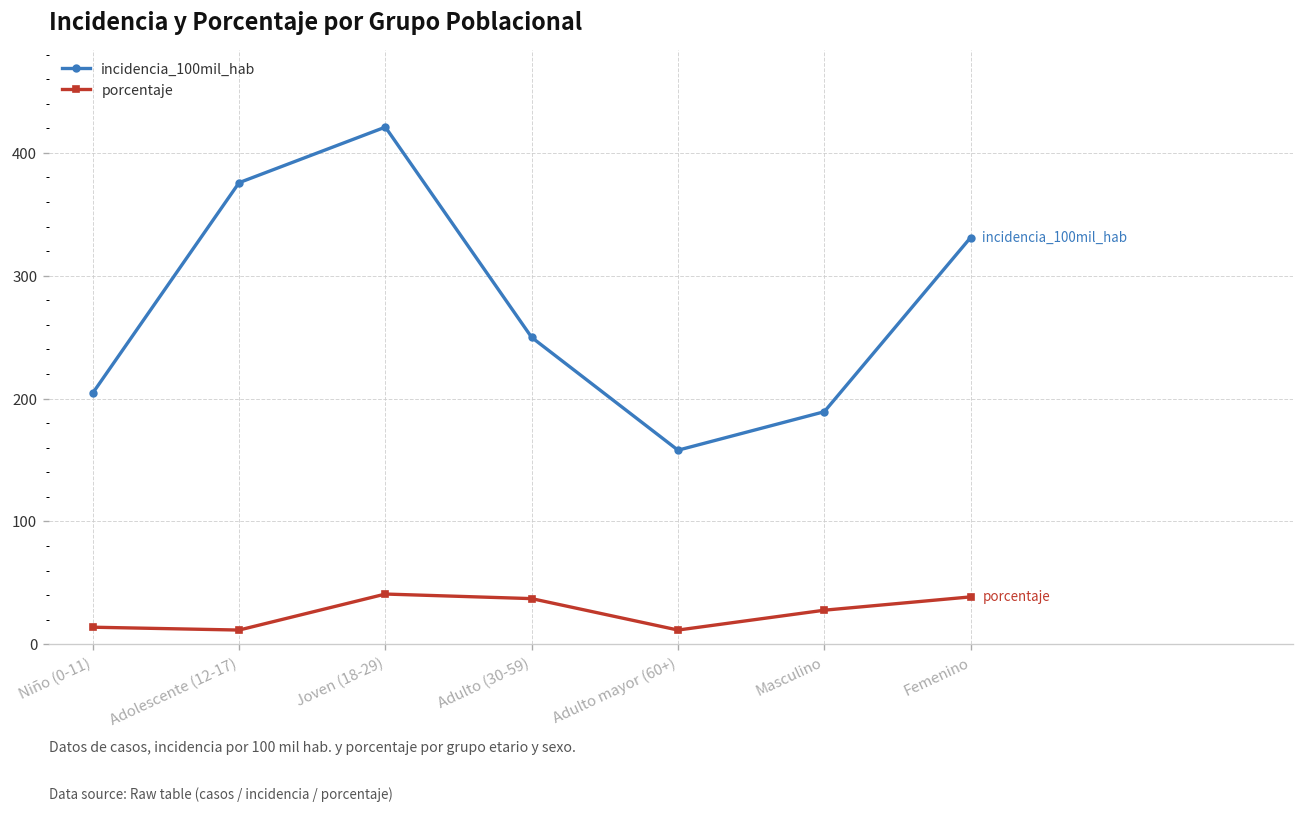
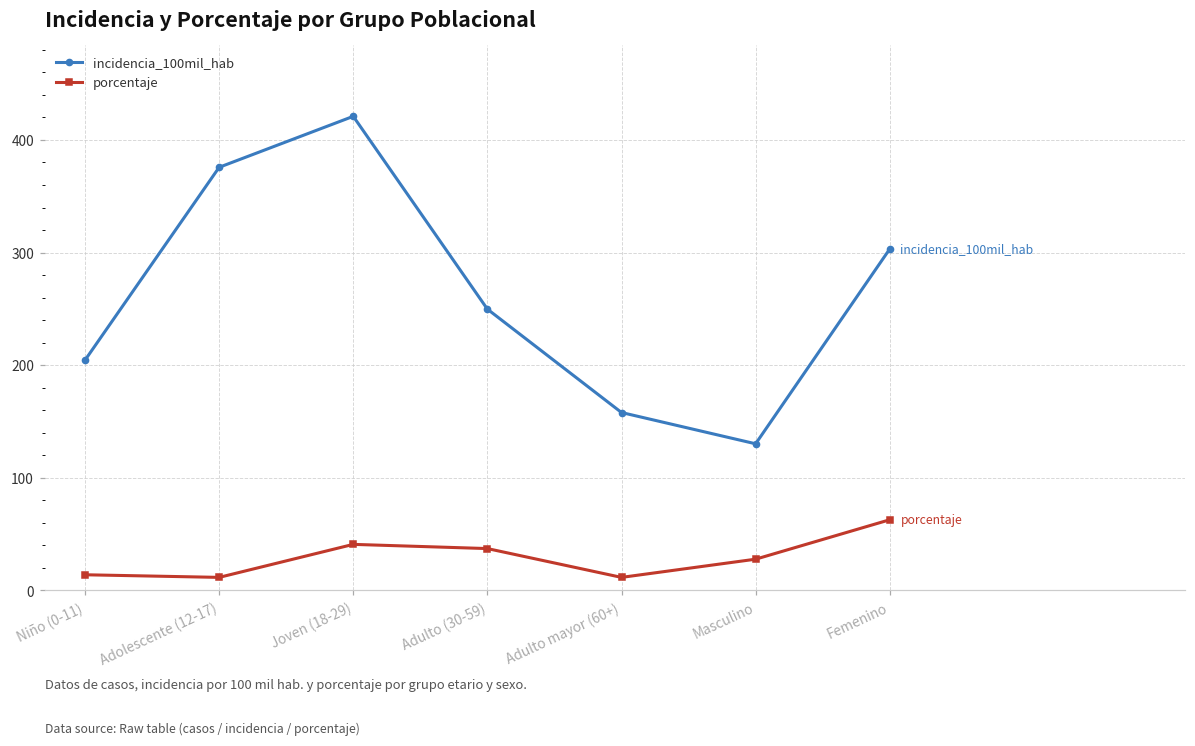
incidencia_100mil_hab, Masculino: 189 -> 130
incidencia_100mil_hab, Femenino: 331 -> 303
porcentaje, Femenino: 39 -> 63
